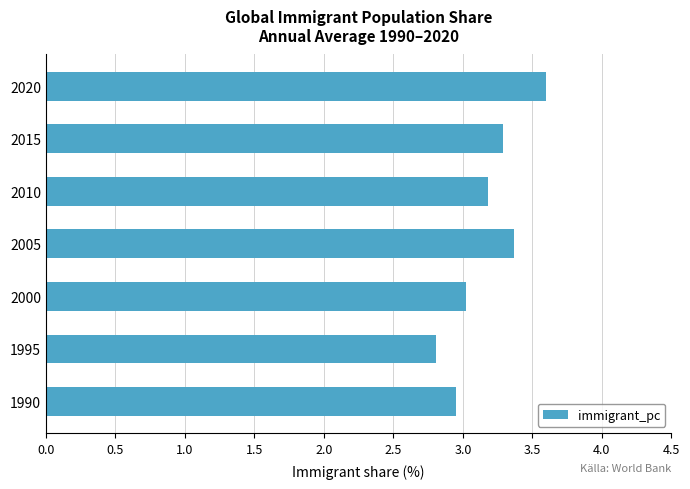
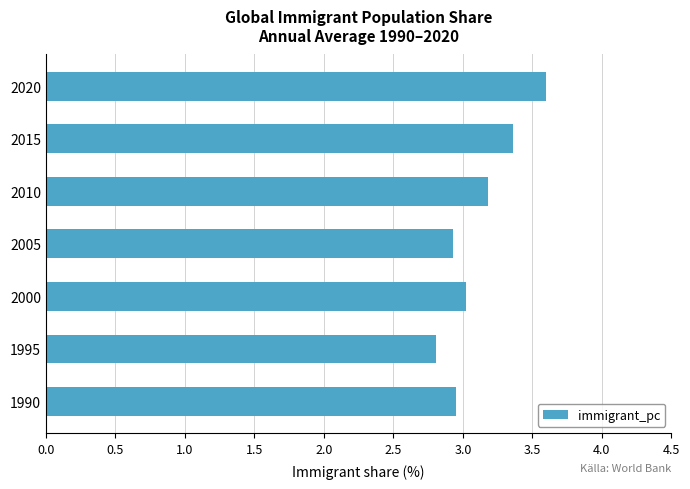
2015: 3.29 -> 3.36
2005: 3.37 -> 2.93
